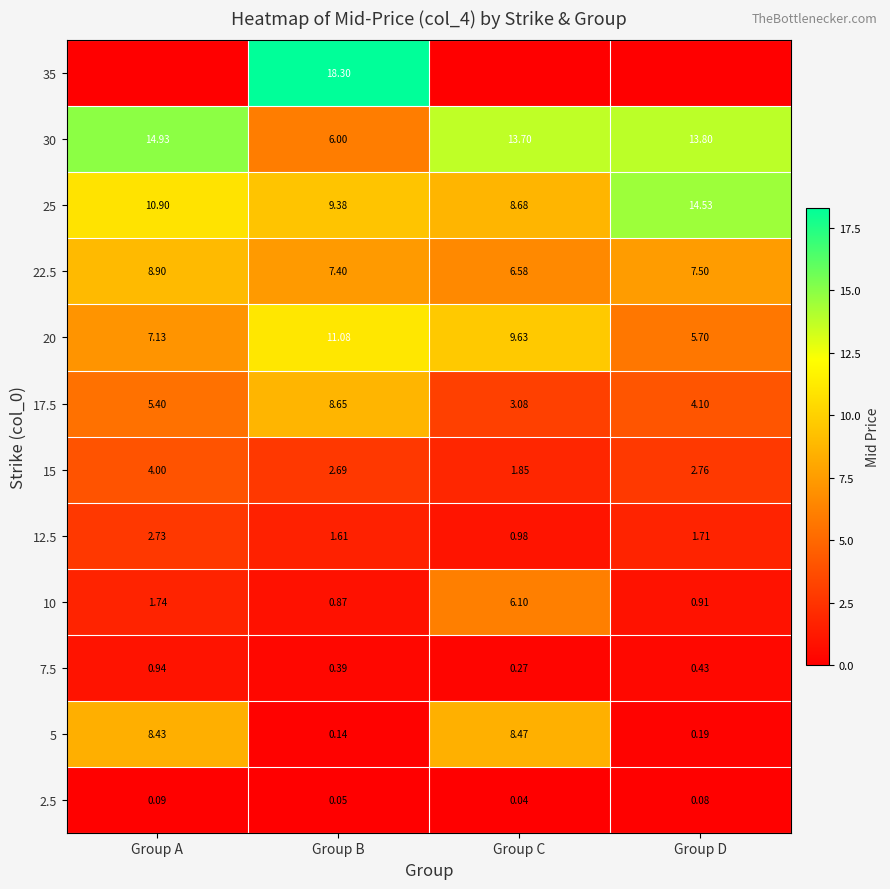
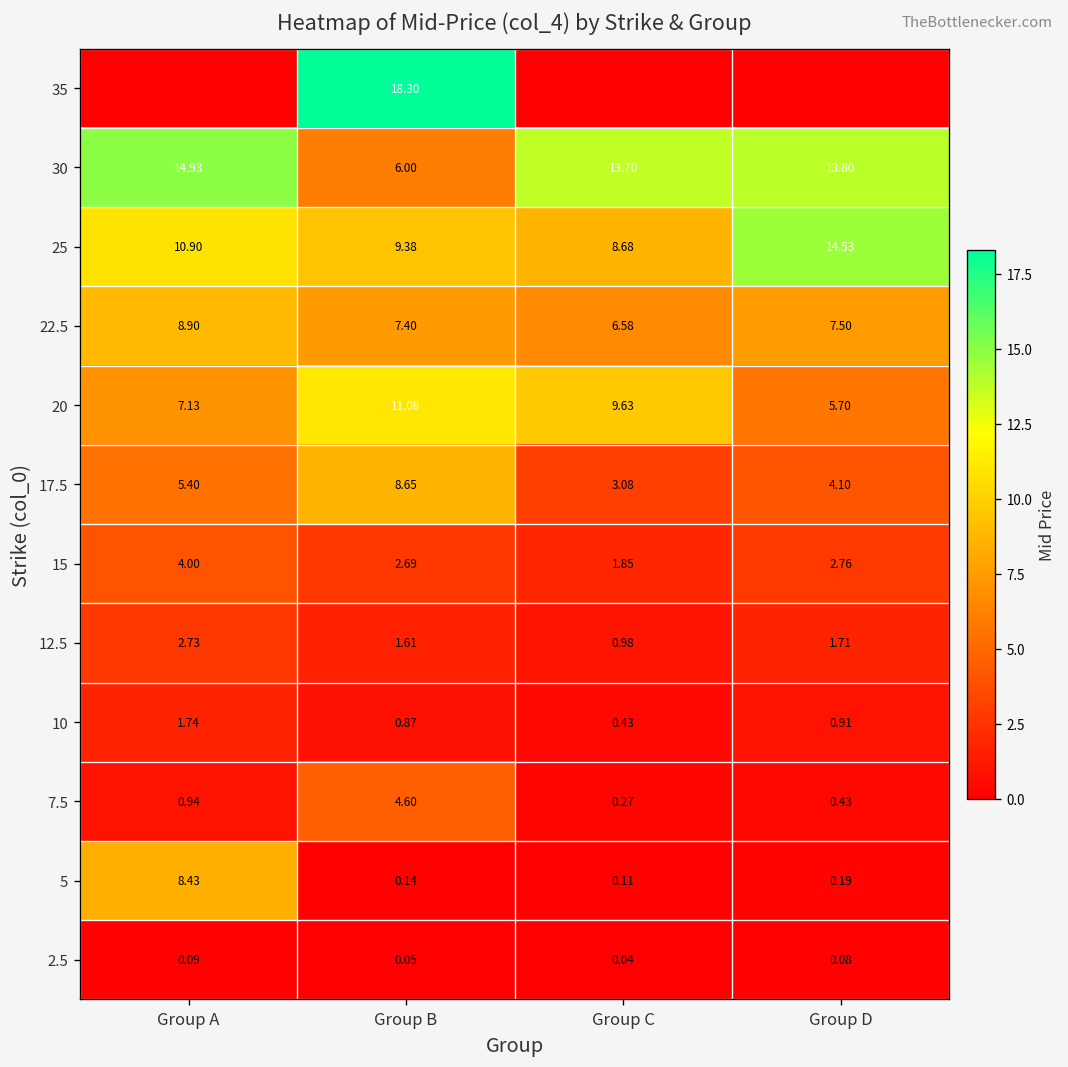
10, Group C: 6.10 -> 0.43
7.5, Group B: 0.39 -> 4.60
5, Group C: 8.47 -> 0.11
